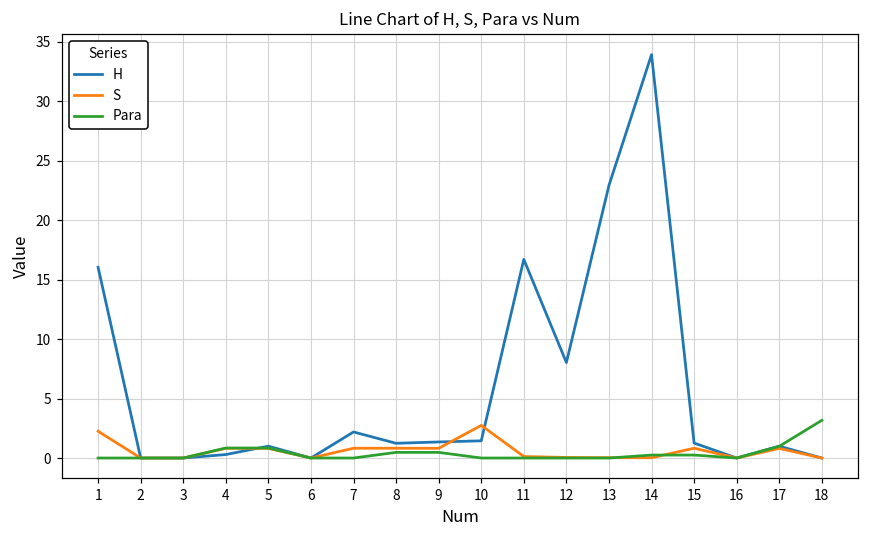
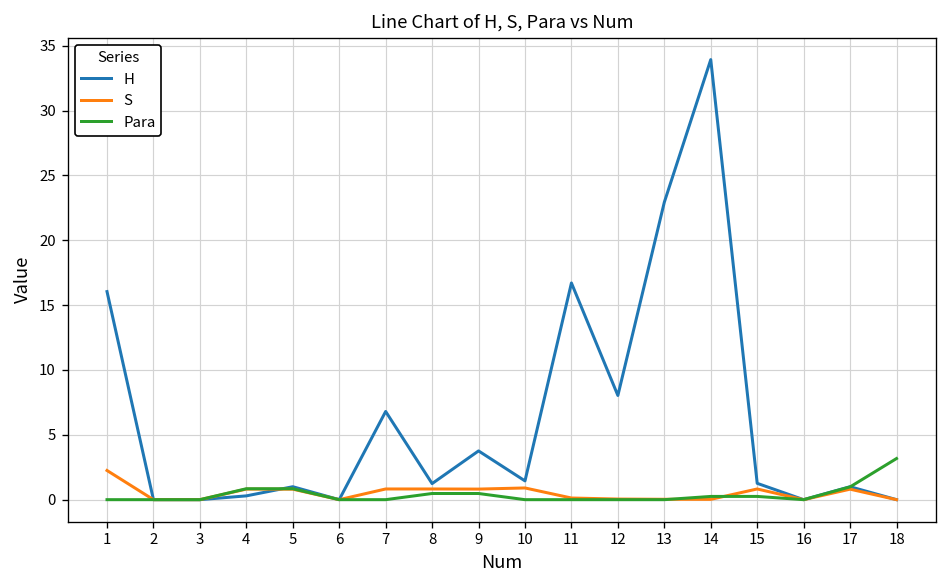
H, 7: 2.2 -> 6.8
H, 9: 1.4 -> 3.8
S, 10: 2.7 -> 0.9
